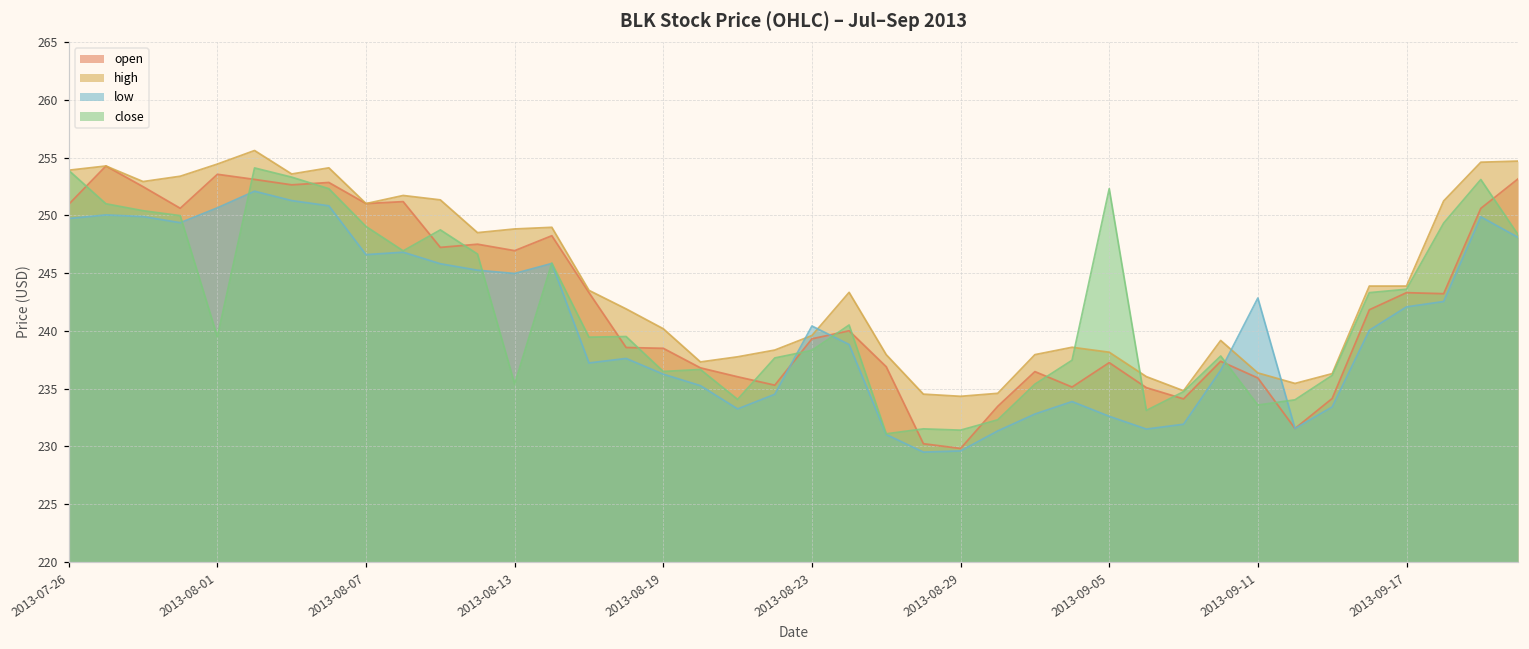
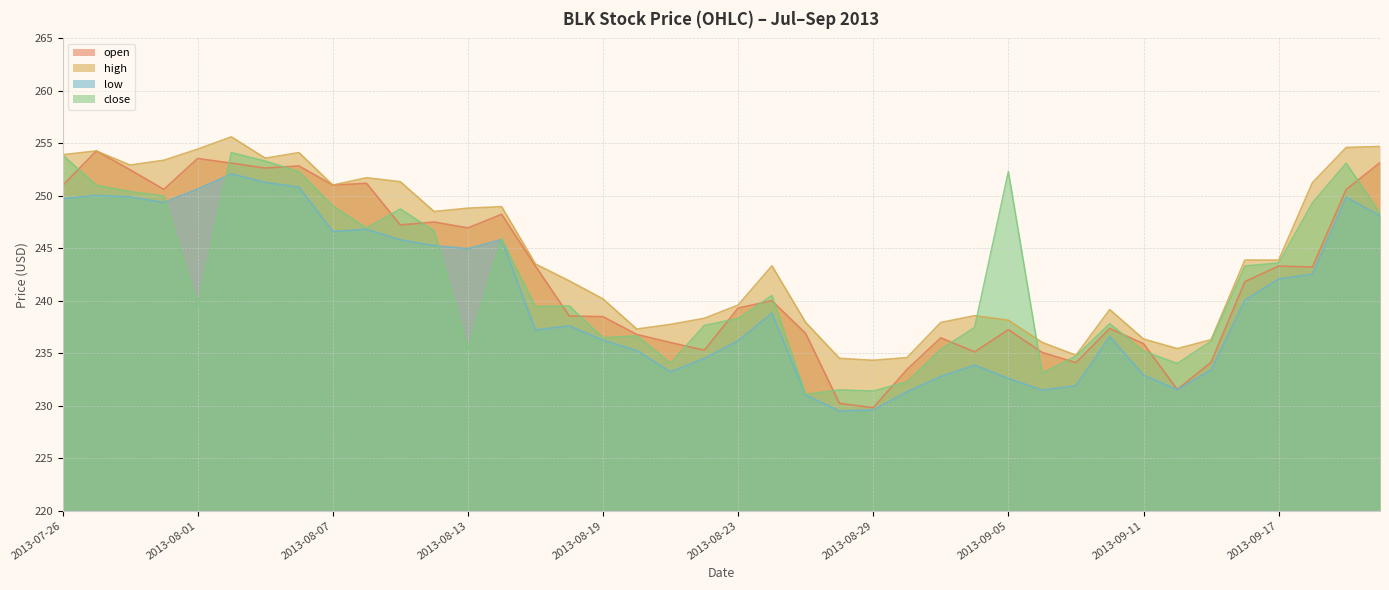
low, 2013-08-23: 240.4 -> 236.2
low, 2013-09-11: 242.8 -> 232.9
close, 2013-09-11: 233.6 -> 235.2
